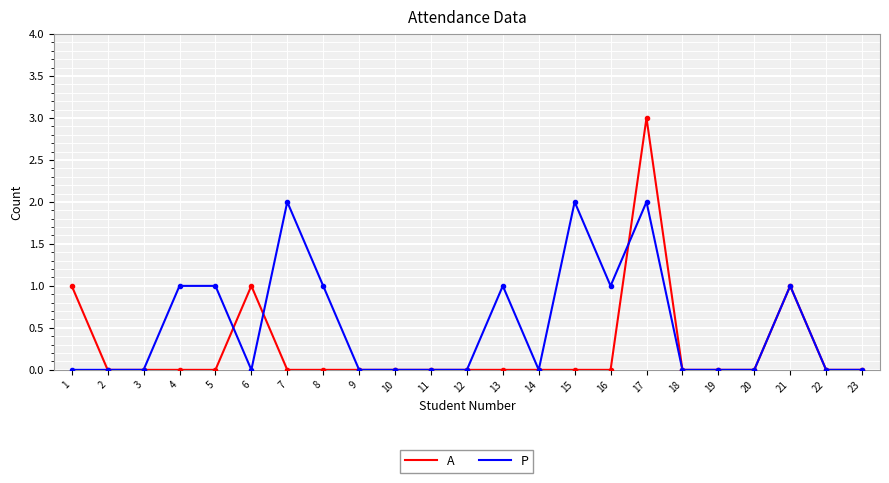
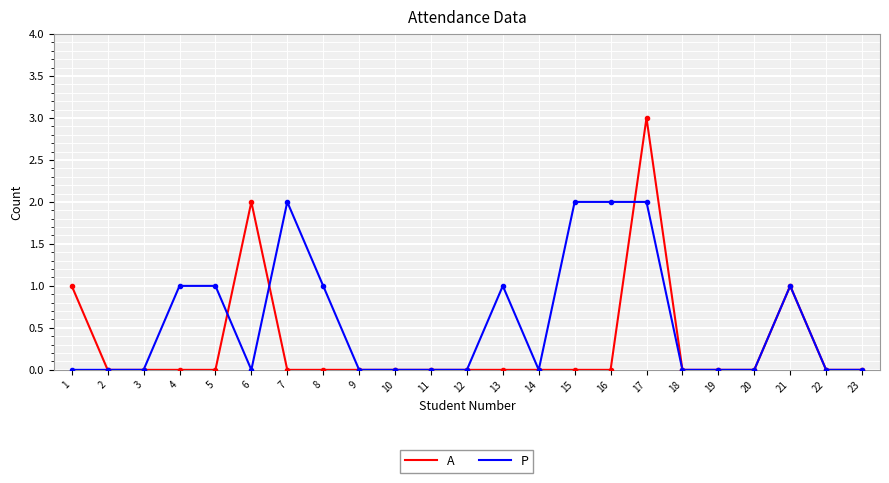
A, 6: 1 -> 2
P, 16: 1 -> 2
